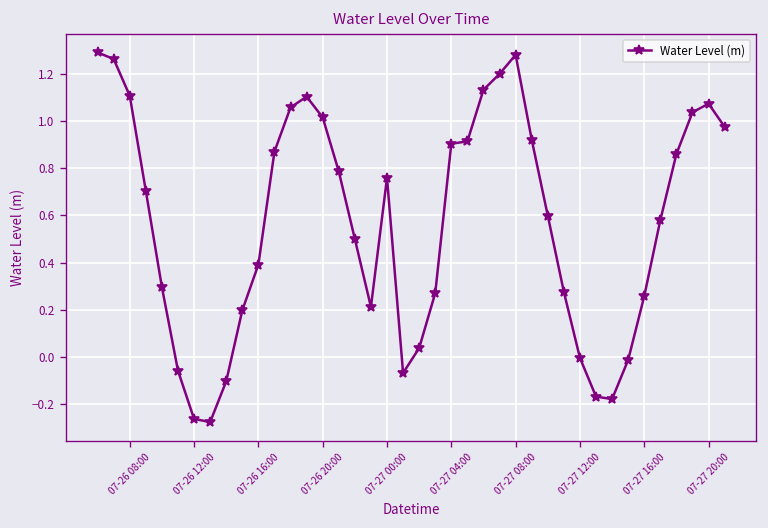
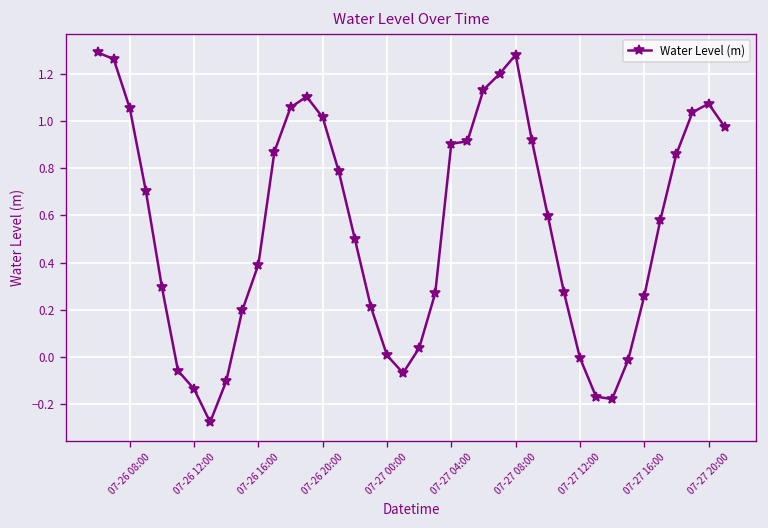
07-26 08:00: 1.11 -> 1.06
07-26 12:00: -0.26 -> -0.14
07-27 00:00: 0.76 -> 0.01
